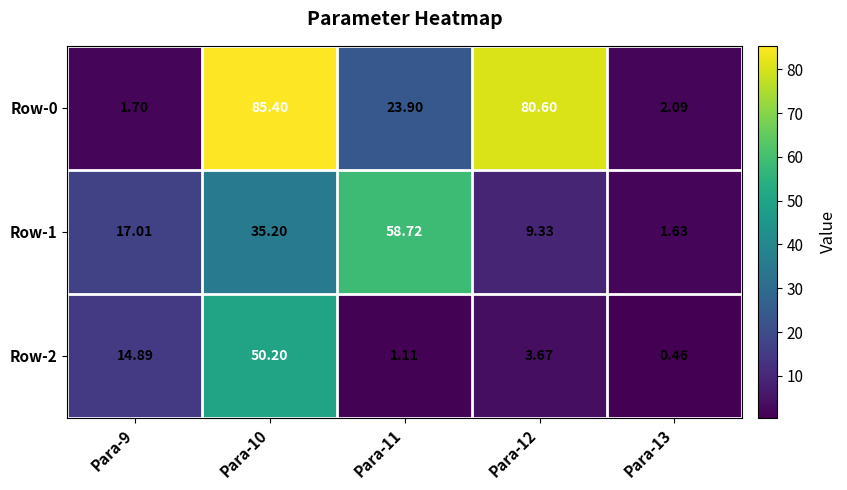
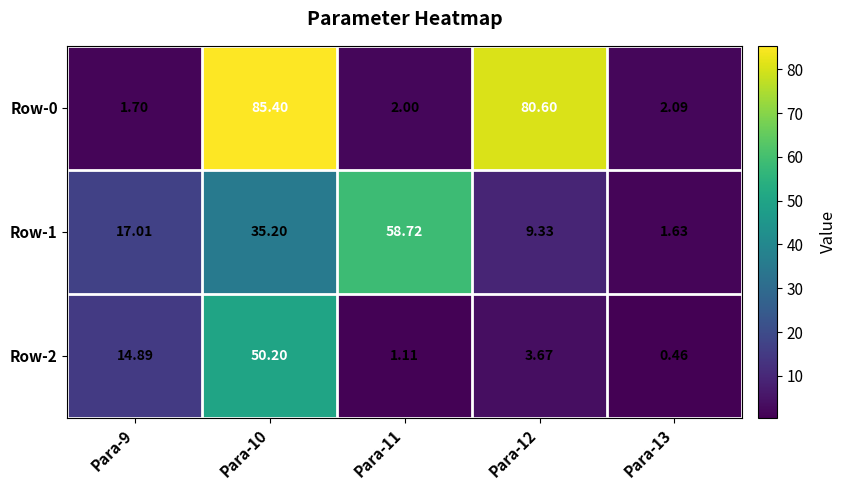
Row-0, Para-11: 23.90 -> 2.00
